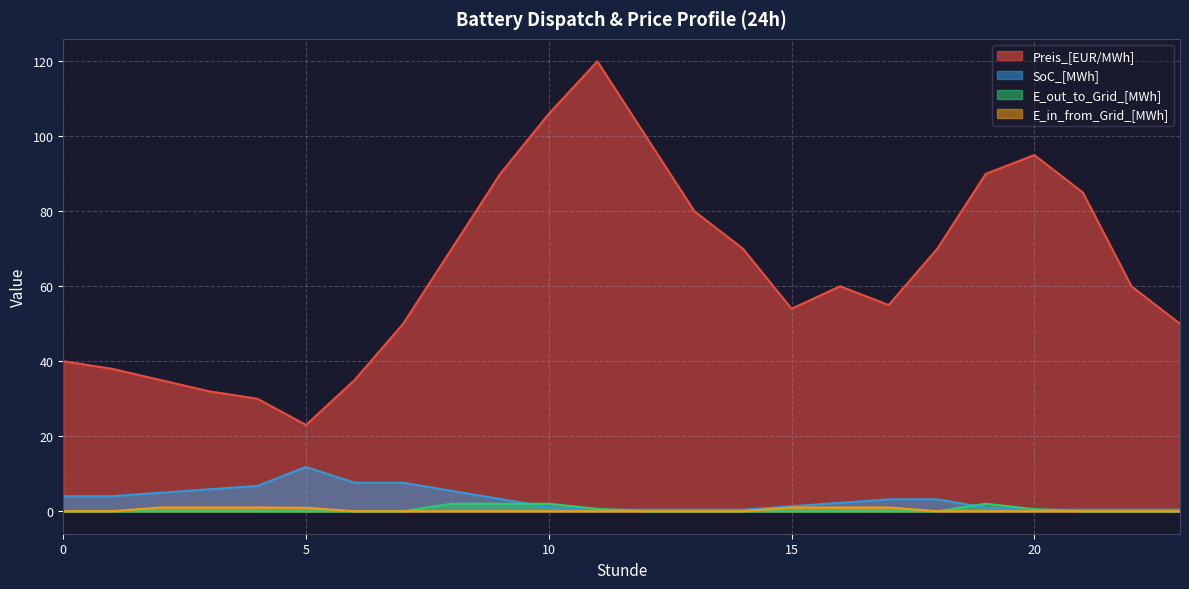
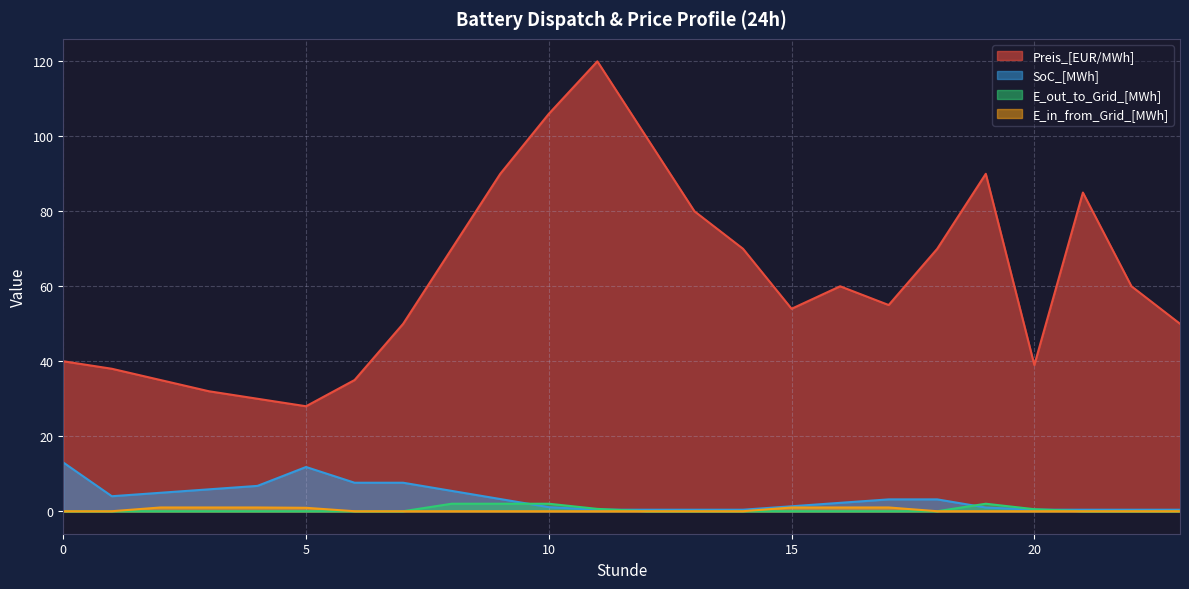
SoC_[MWh], 0: 4 -> 13
Preis_[EUR/MWh], 5: 23 -> 28
Preis_[EUR/MWh], 20: 95 -> 39
